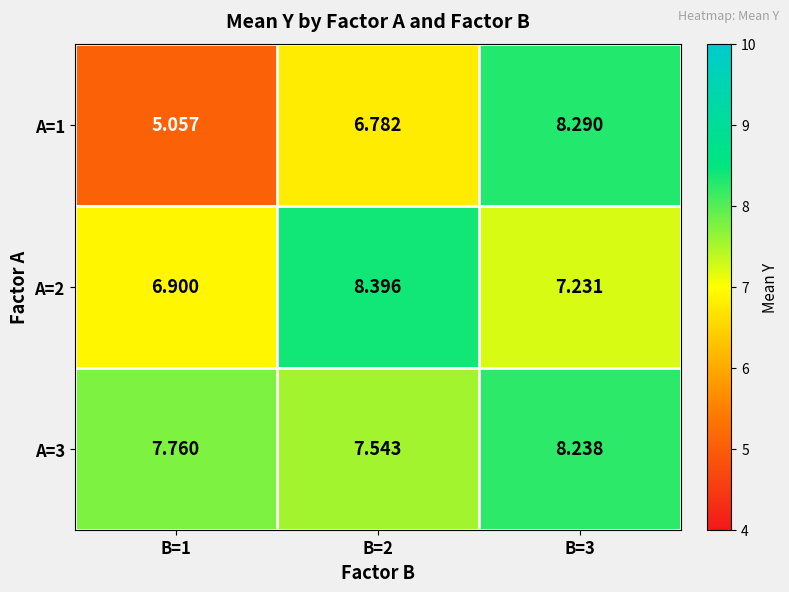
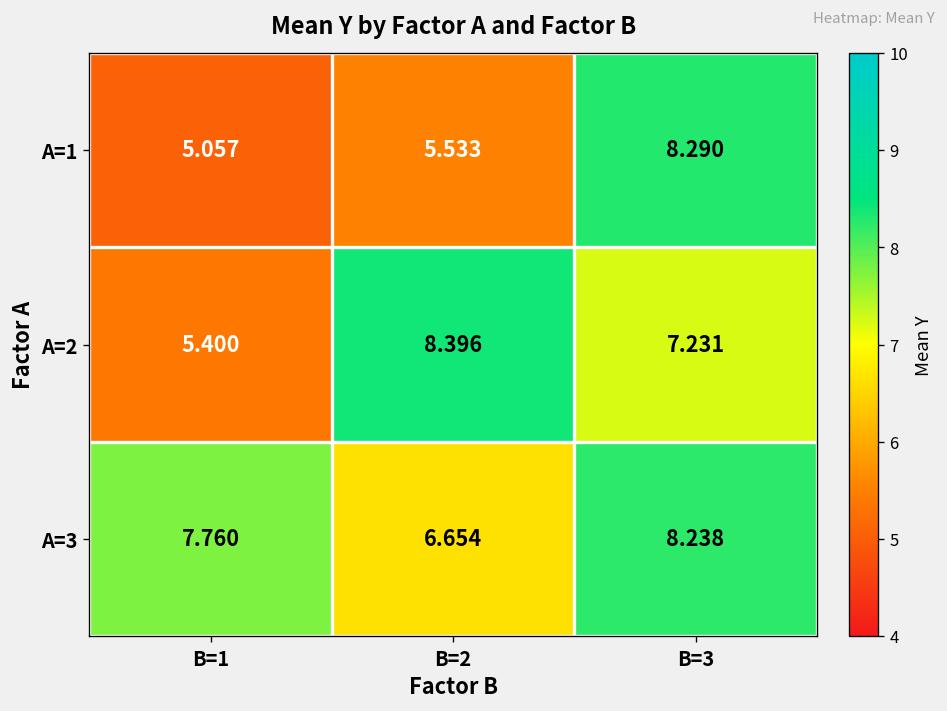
A=1, B=2: 6.782 -> 5.533
A=2, B=1: 6.900 -> 5.400
A=3, B=2: 7.543 -> 6.654
